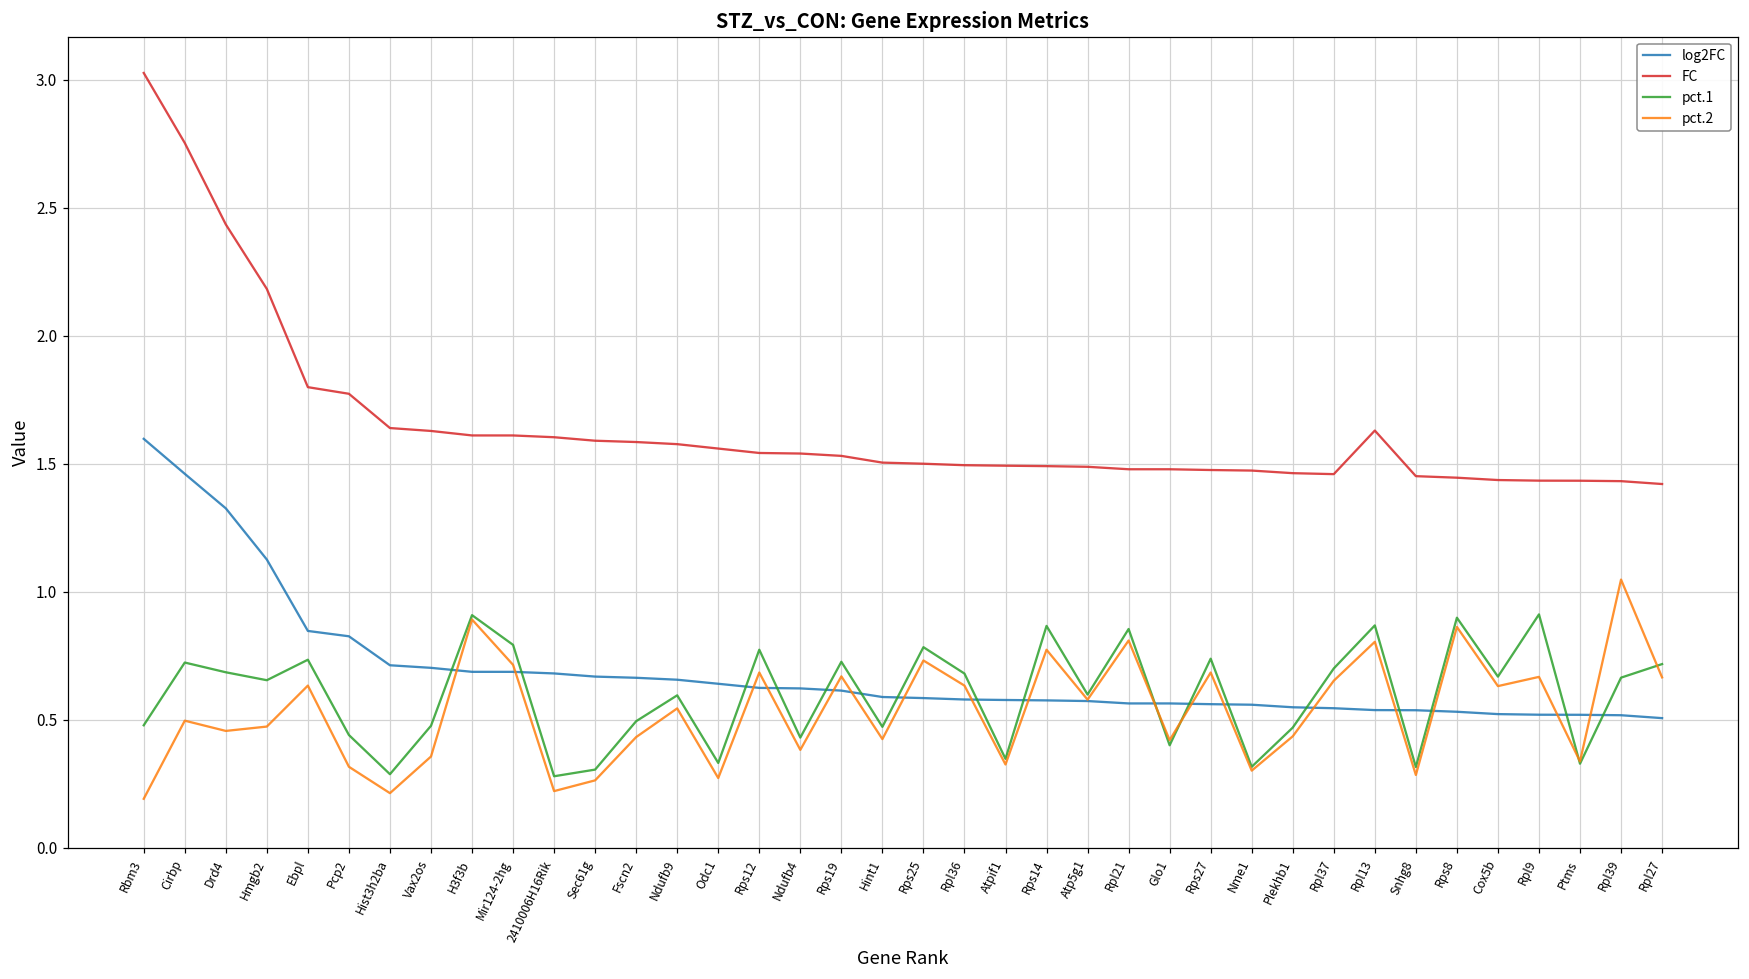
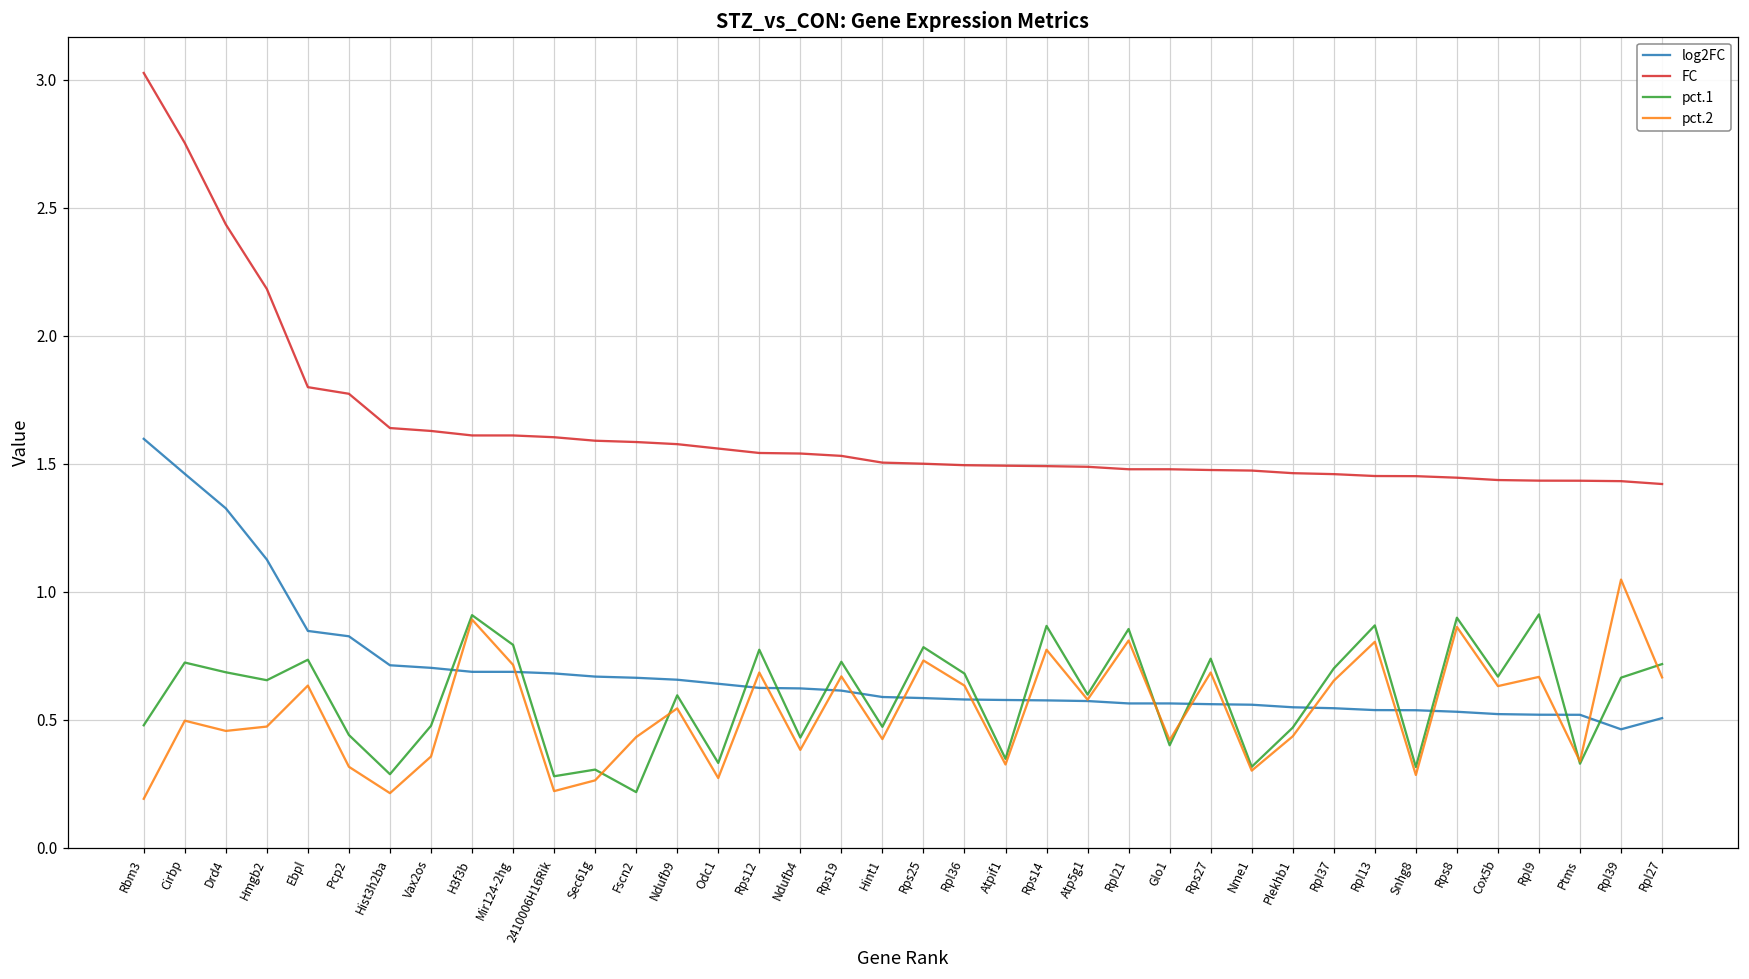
pct.1, Fscn2: 0.50 -> 0.22
FC, Rpl13: 1.63 -> 1.45
log2FC, Rpl39: 0.52 -> 0.46
